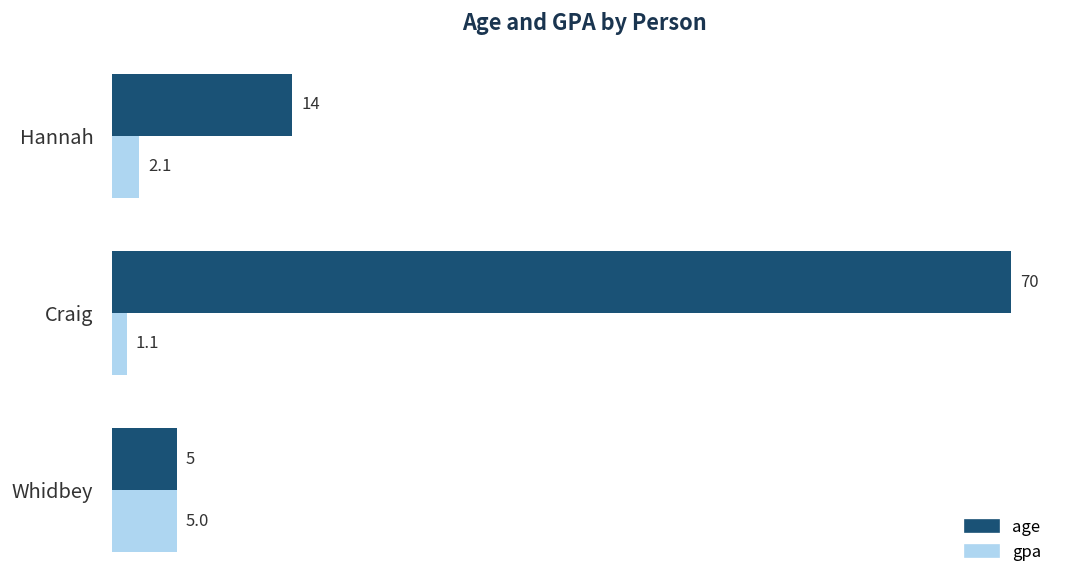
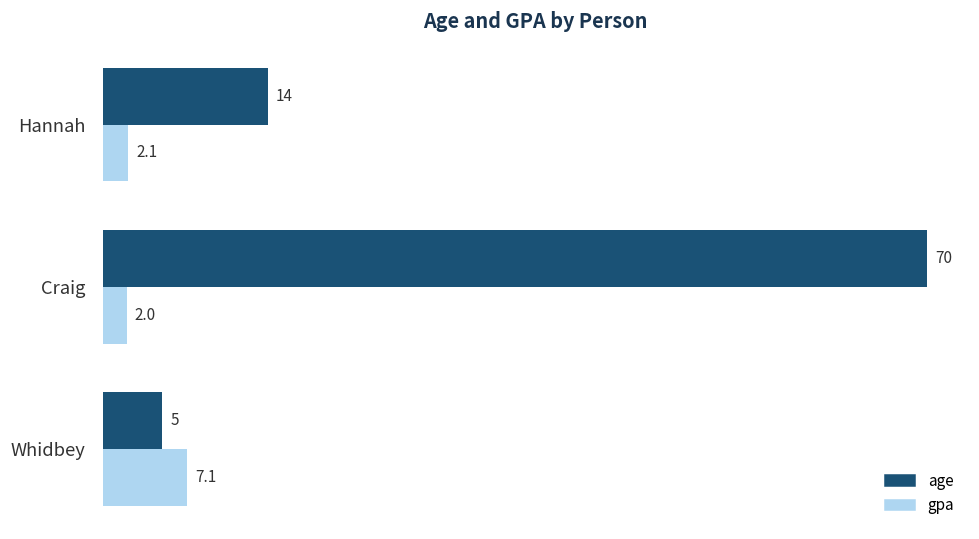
gpa, Craig: 1.1 -> 2.0
gpa, Whidbey: 5.0 -> 7.1
